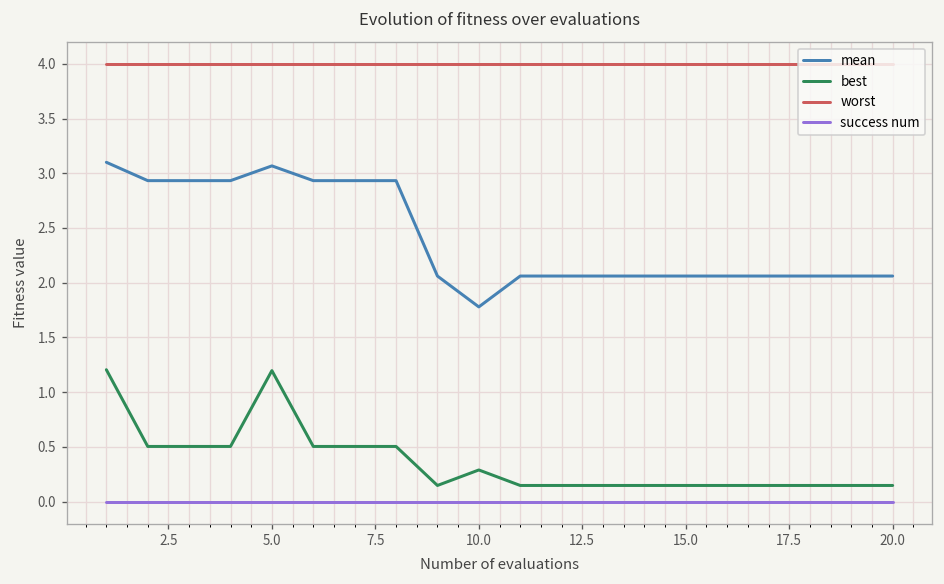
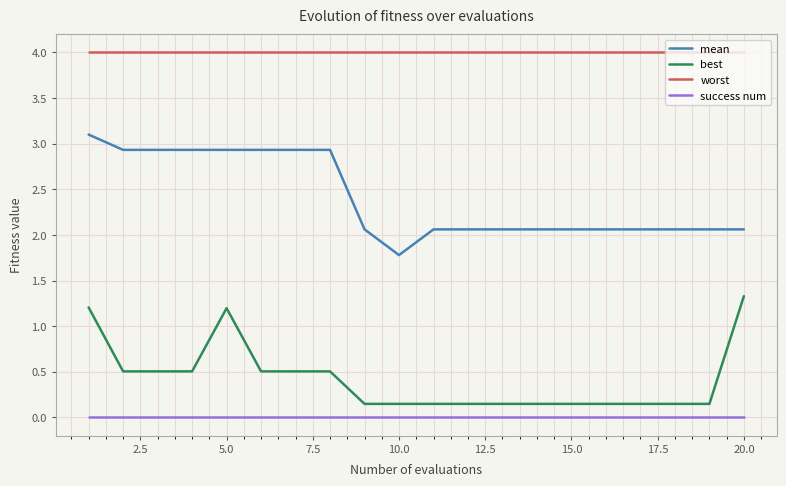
mean, 5.0: 3.1 -> 2.9
best, 10.0: 0.3 -> 0.1
best, 20.0: 0.1 -> 1.3
